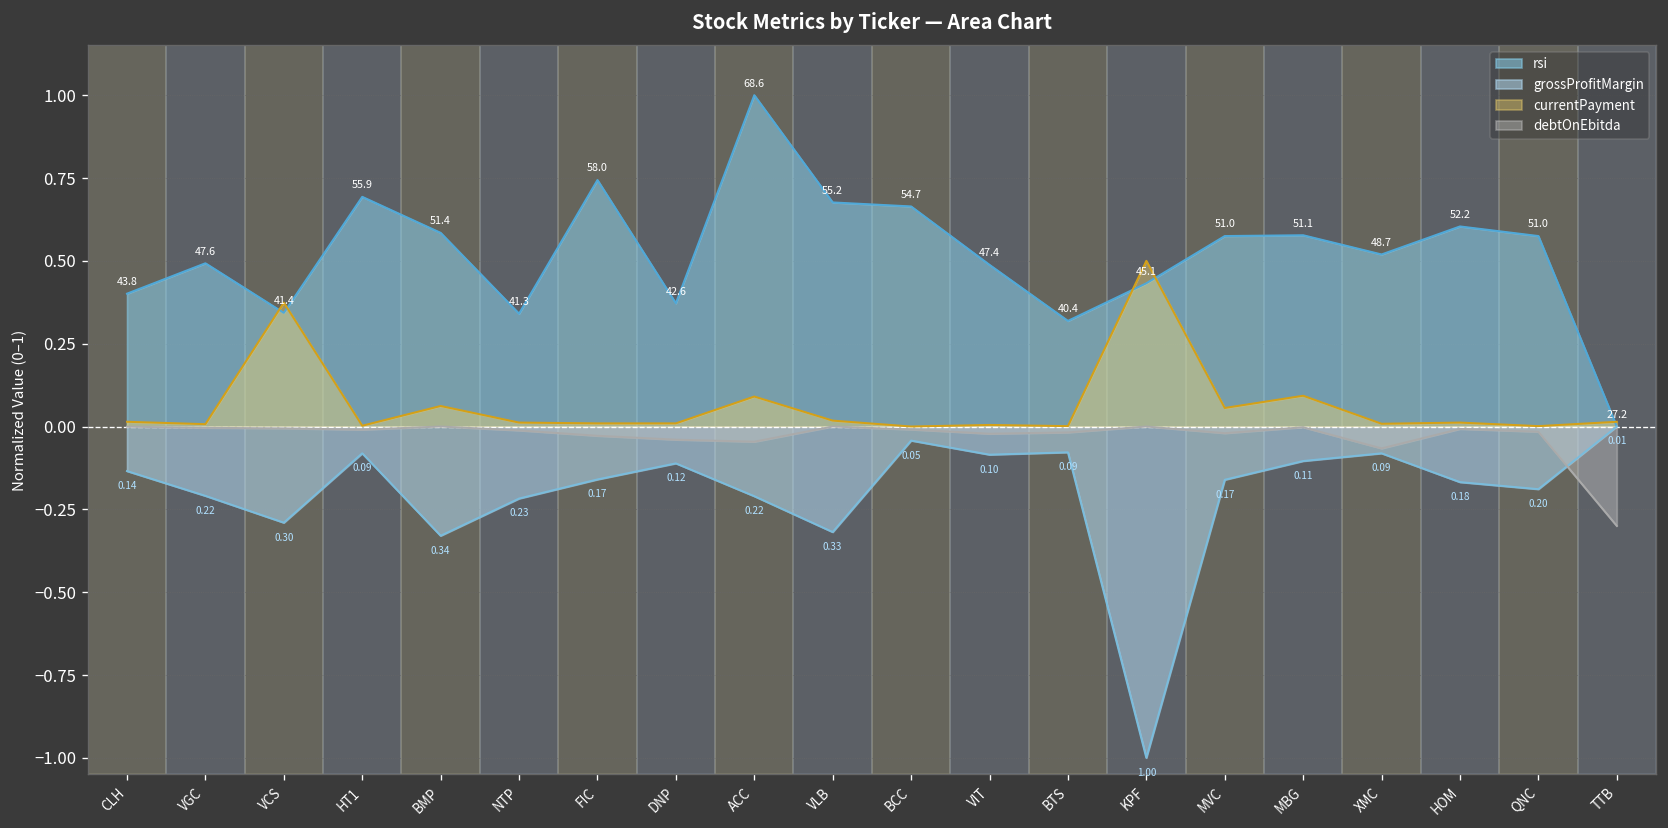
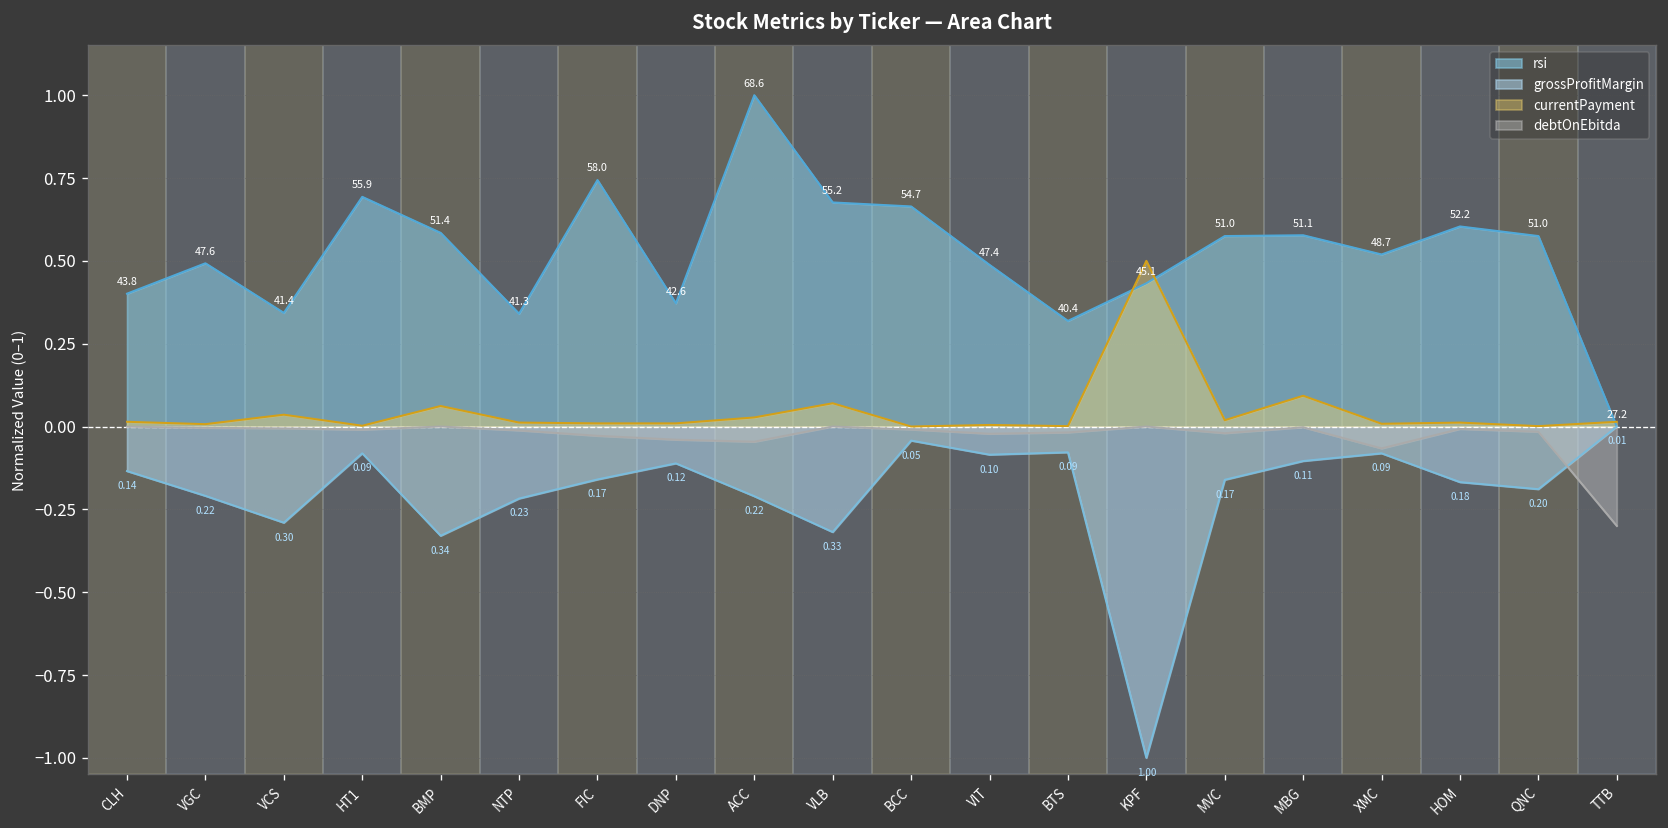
currentPayment, VCS: 0.37 -> 0.04
currentPayment, ACC: 0.09 -> 0.03
currentPayment, VLB: 0.02 -> 0.07
currentPayment, MVC: 0.06 -> 0.02
